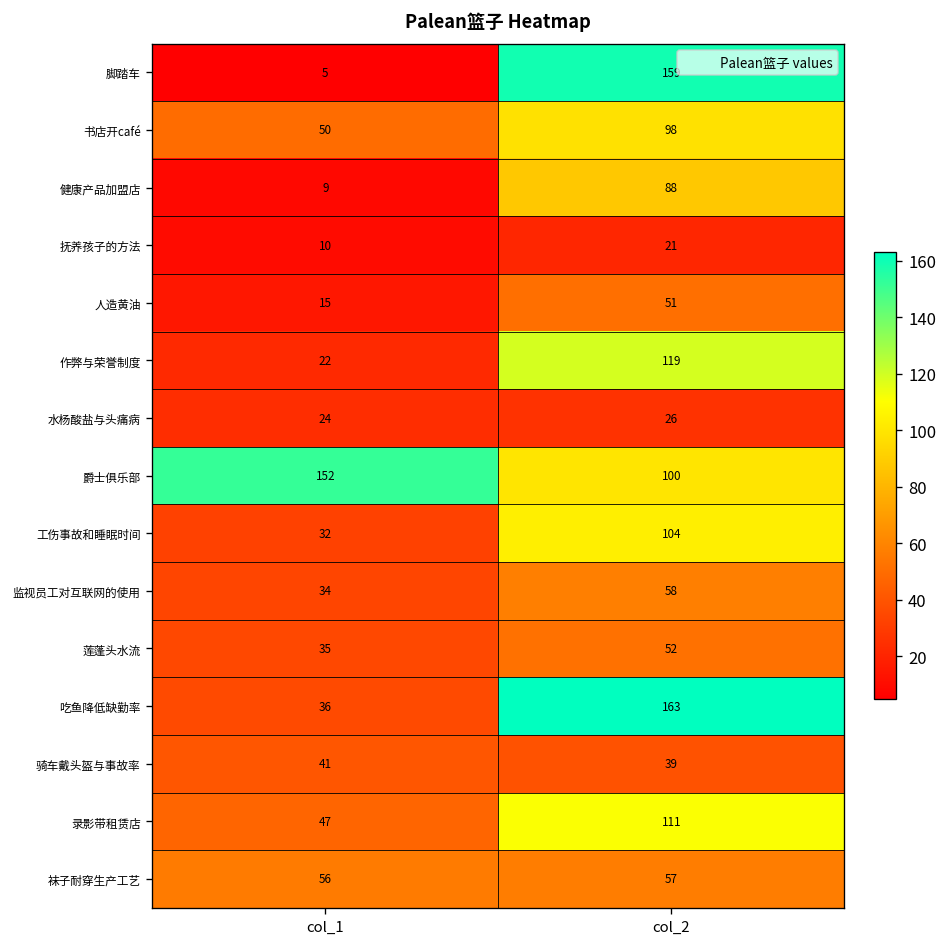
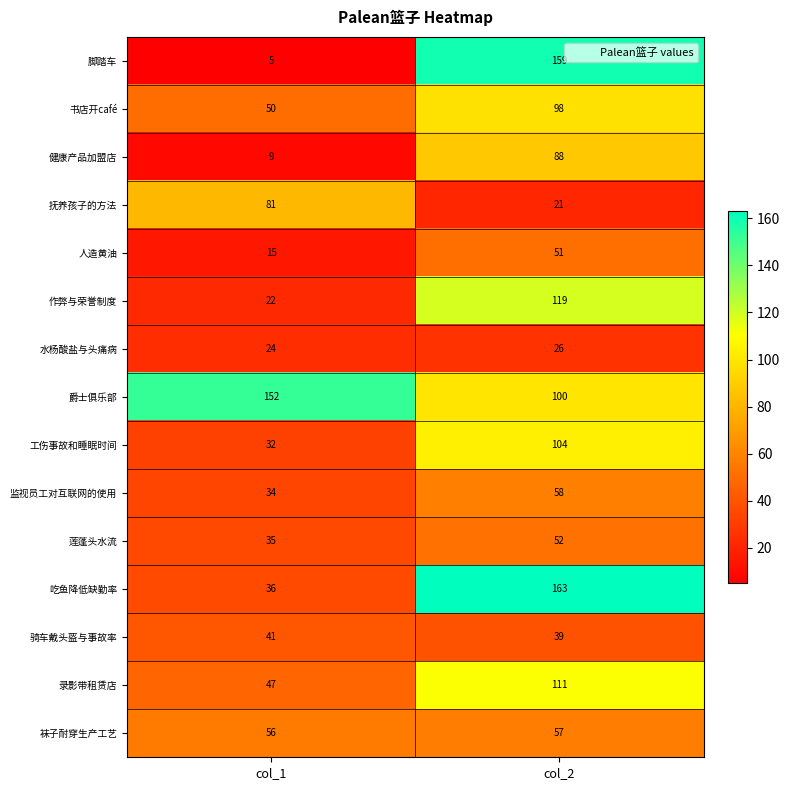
抚养孩子的方法, col_1: 10 -> 81
